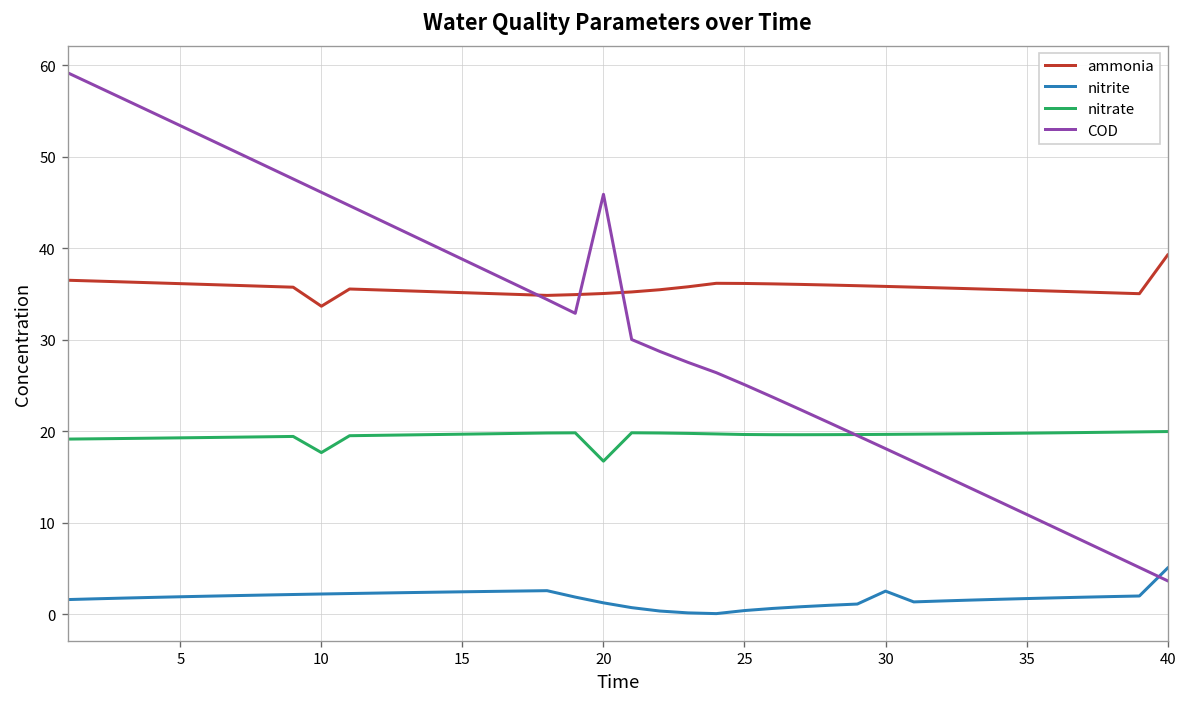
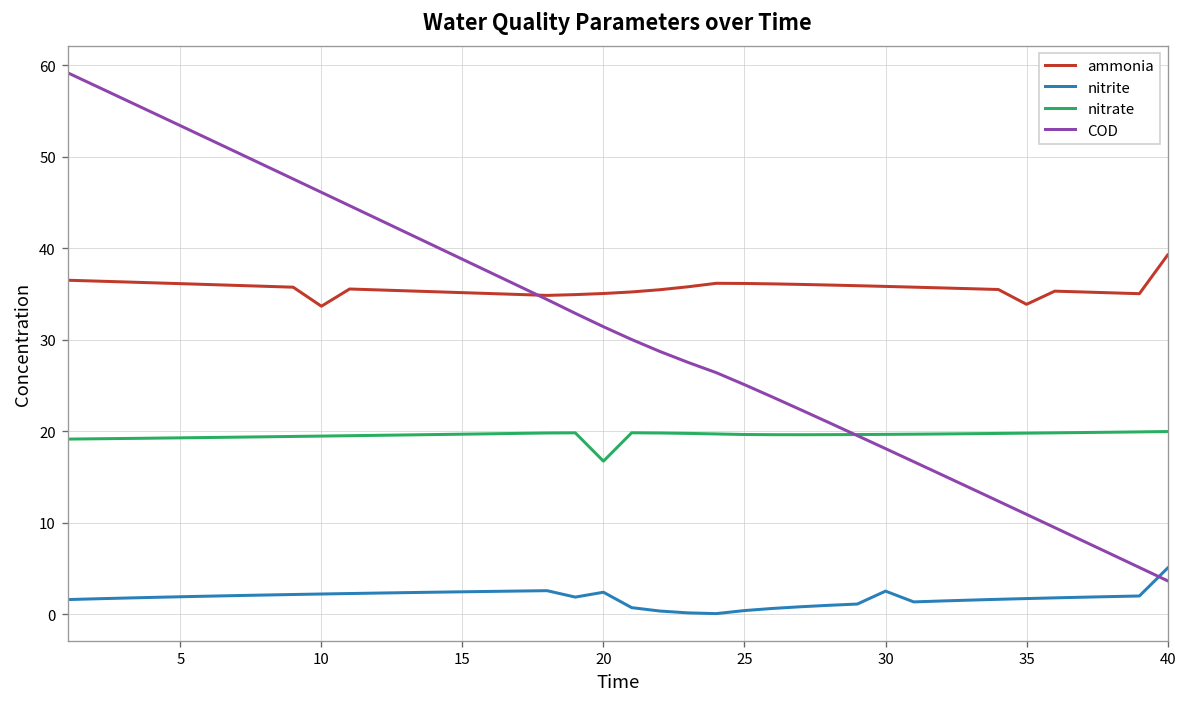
nitrate, 10: 18 -> 19
nitrite, 20: 1 -> 2
COD, 20: 46 -> 31
ammonia, 35: 35 -> 34
